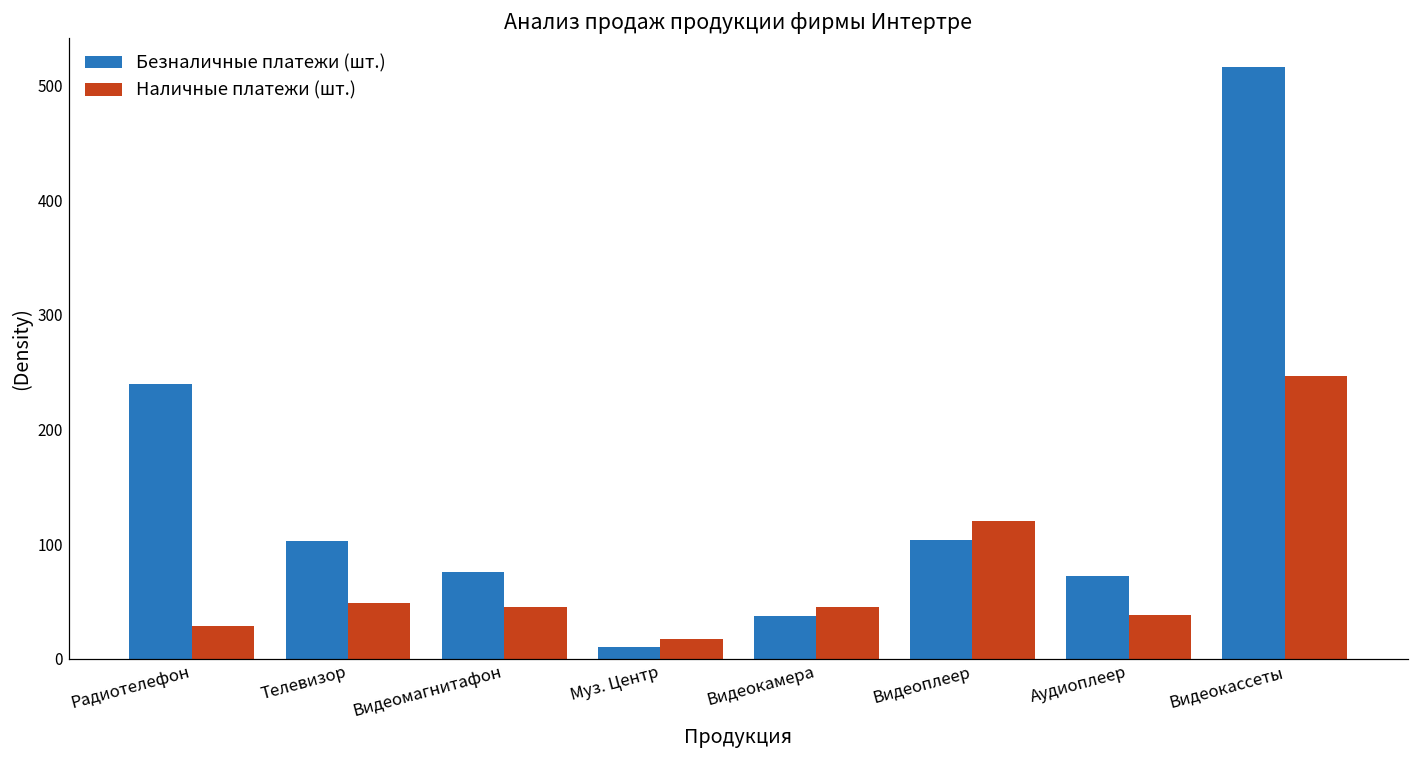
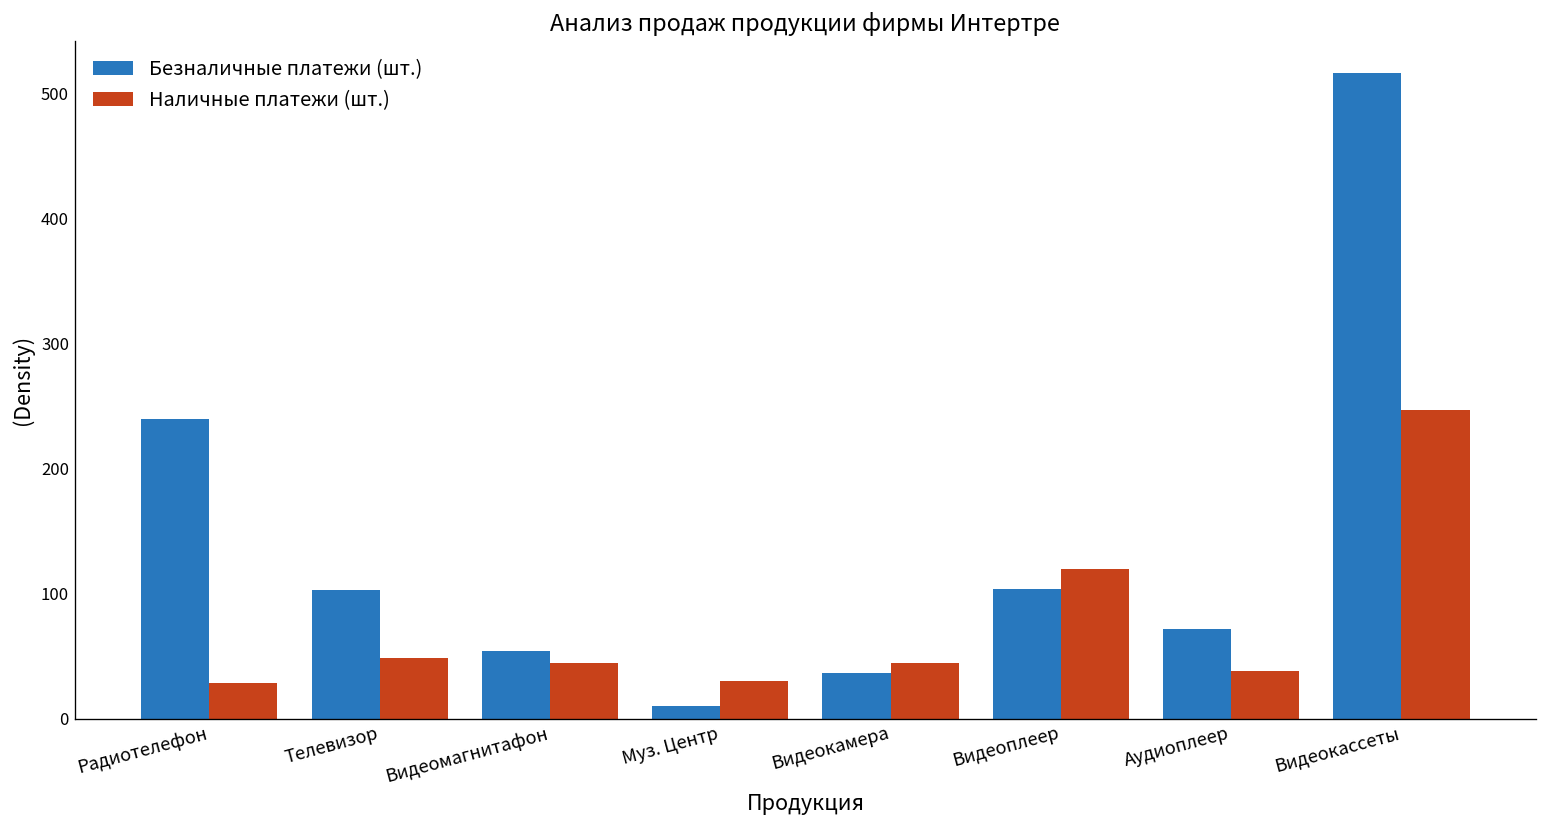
Безналичные платежи (шт.), Видеомагнитафон: 76 -> 54
Наличные платежи (шт.), Муз. Центр: 17 -> 30
